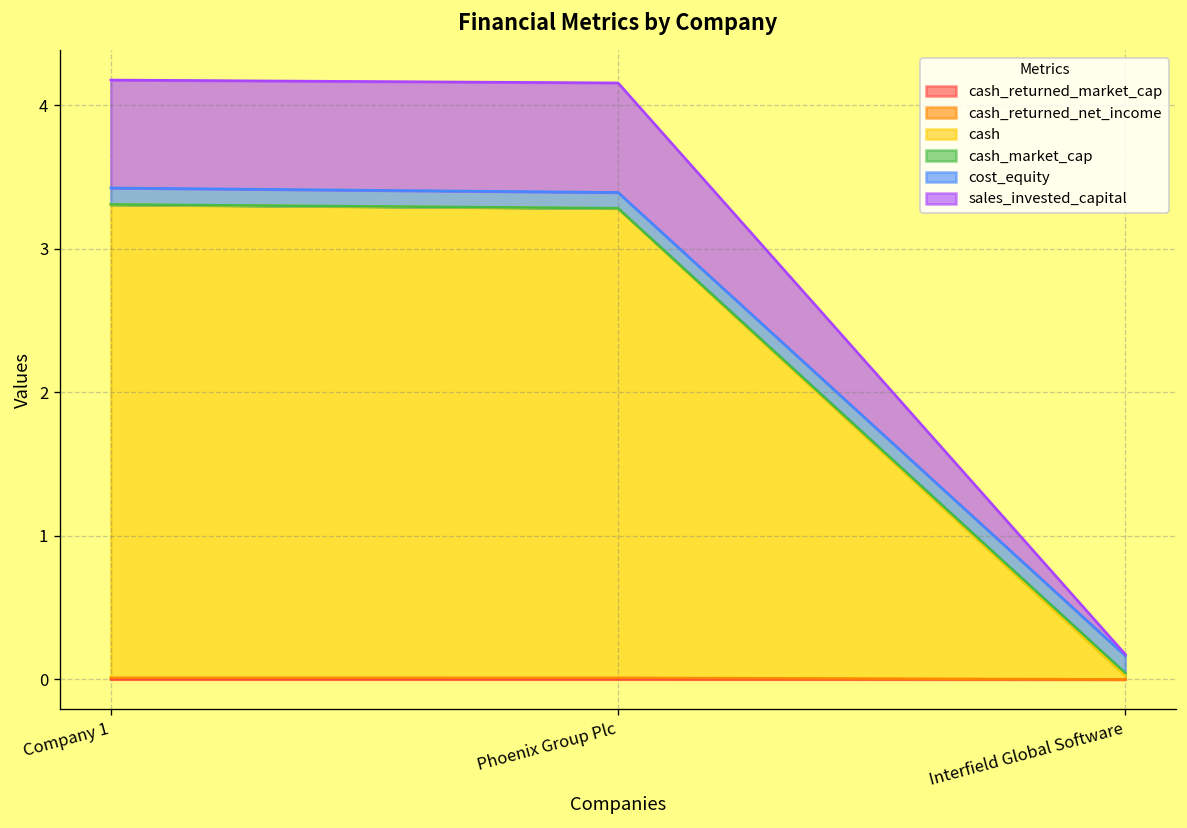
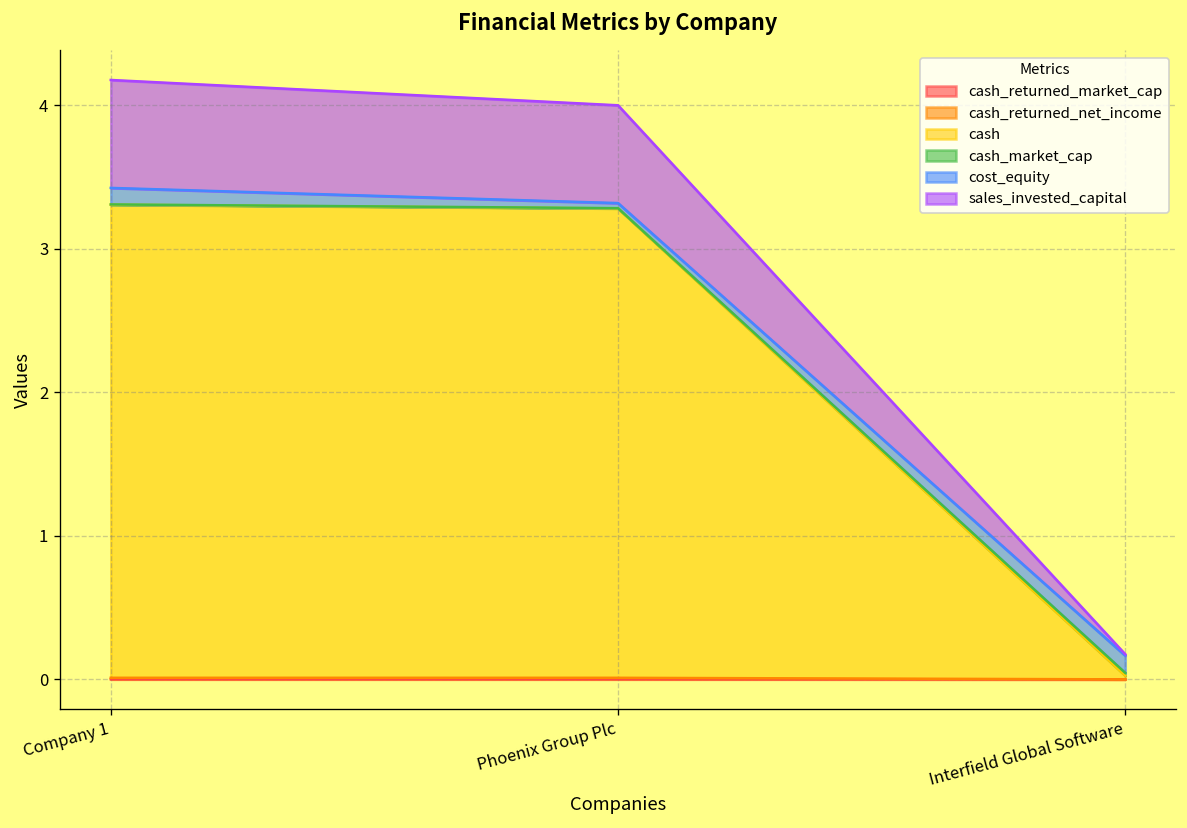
cost_equity, Phoenix Group Plc: 0.11 -> 0.04
sales_invested_capital, Phoenix Group Plc: 0.76 -> 0.68
